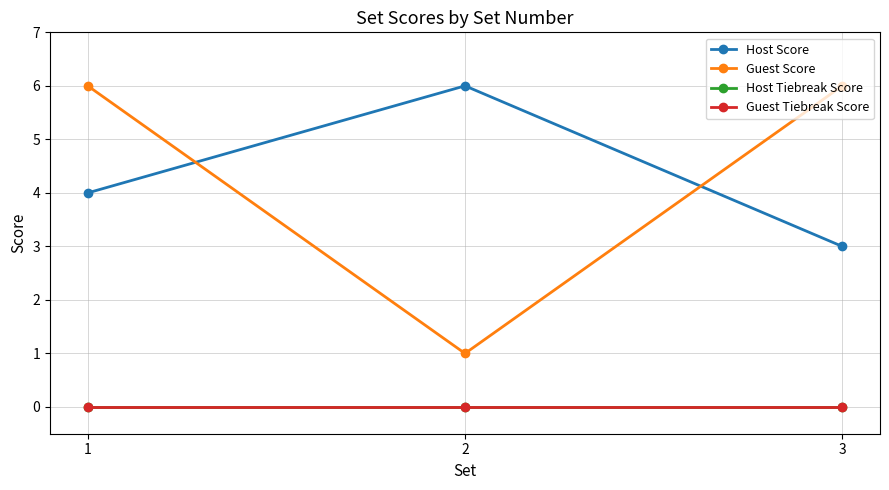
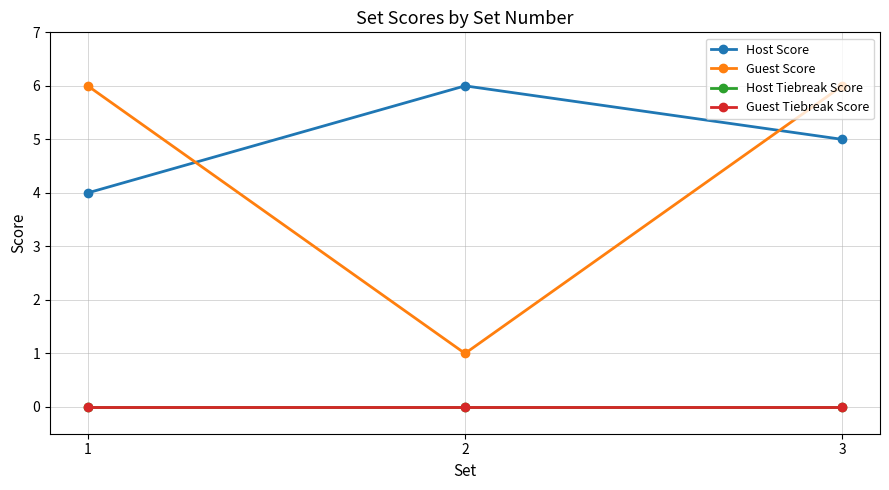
Host Score, 3: 3 -> 5
